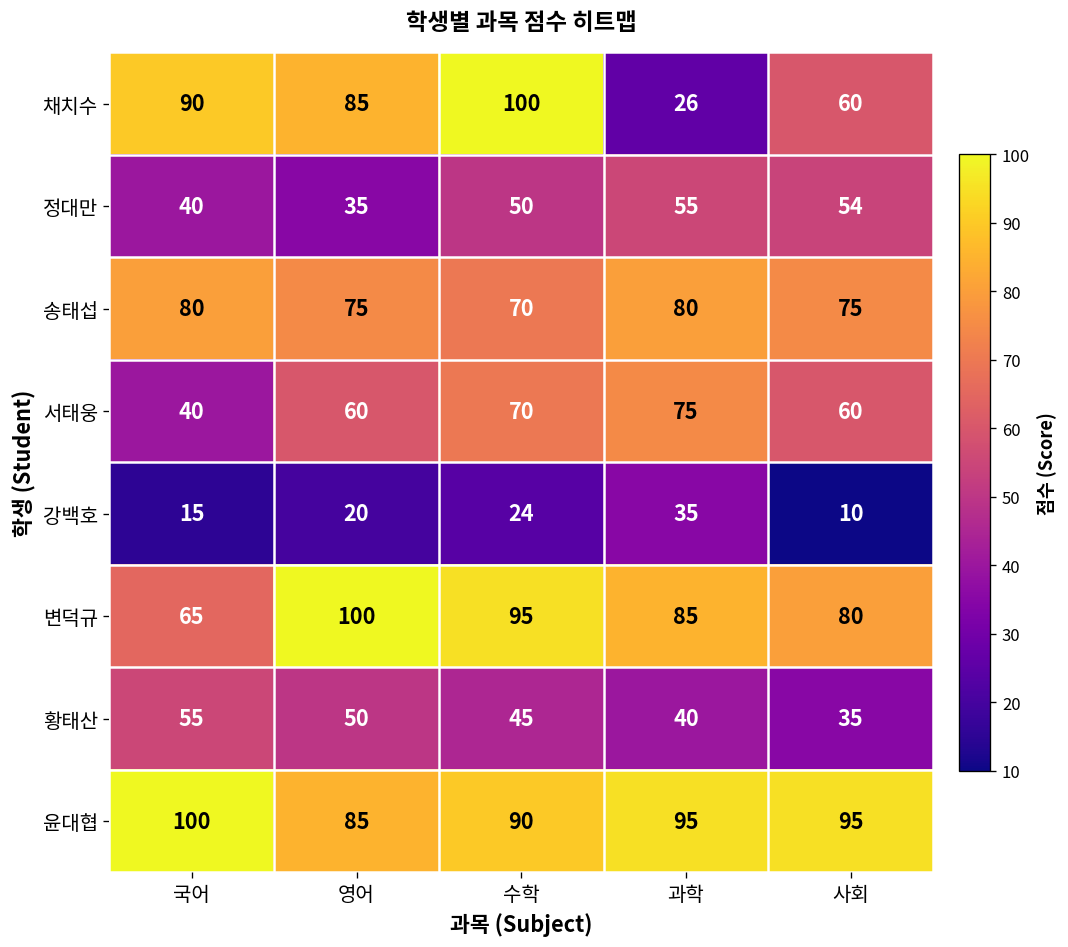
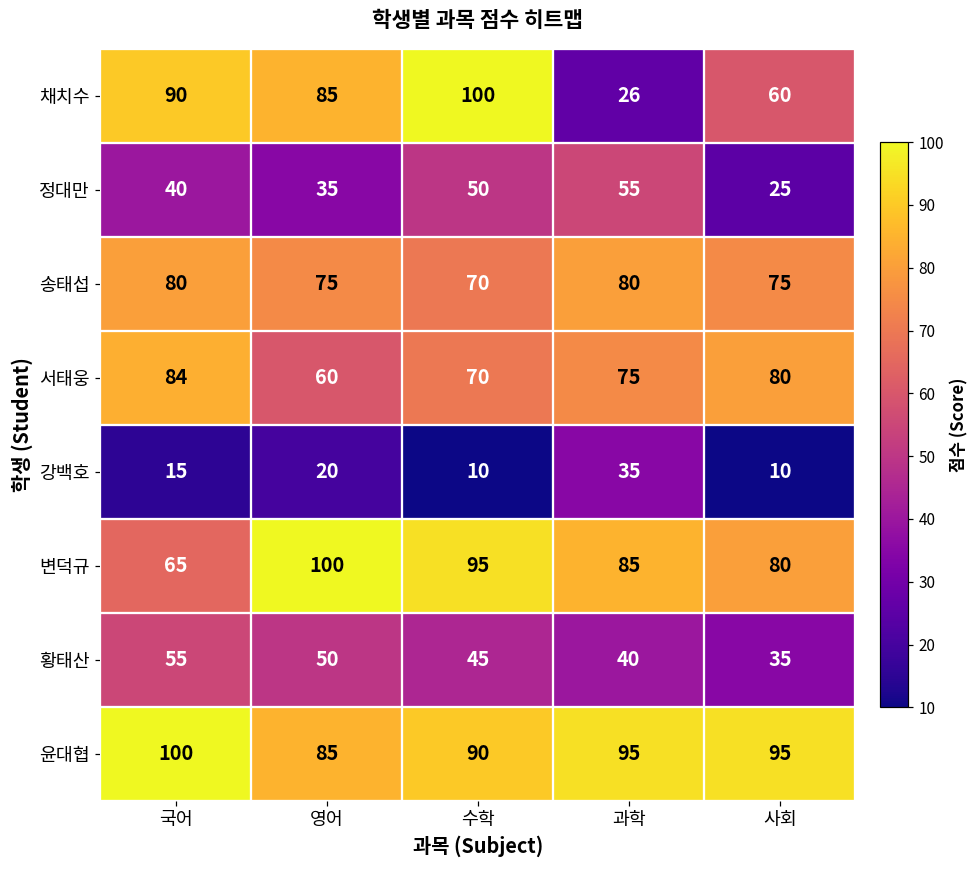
정대만, 사회: 54 -> 25
서태웅, 국어: 40 -> 84
서태웅, 사회: 60 -> 80
강백호, 수학: 24 -> 10
